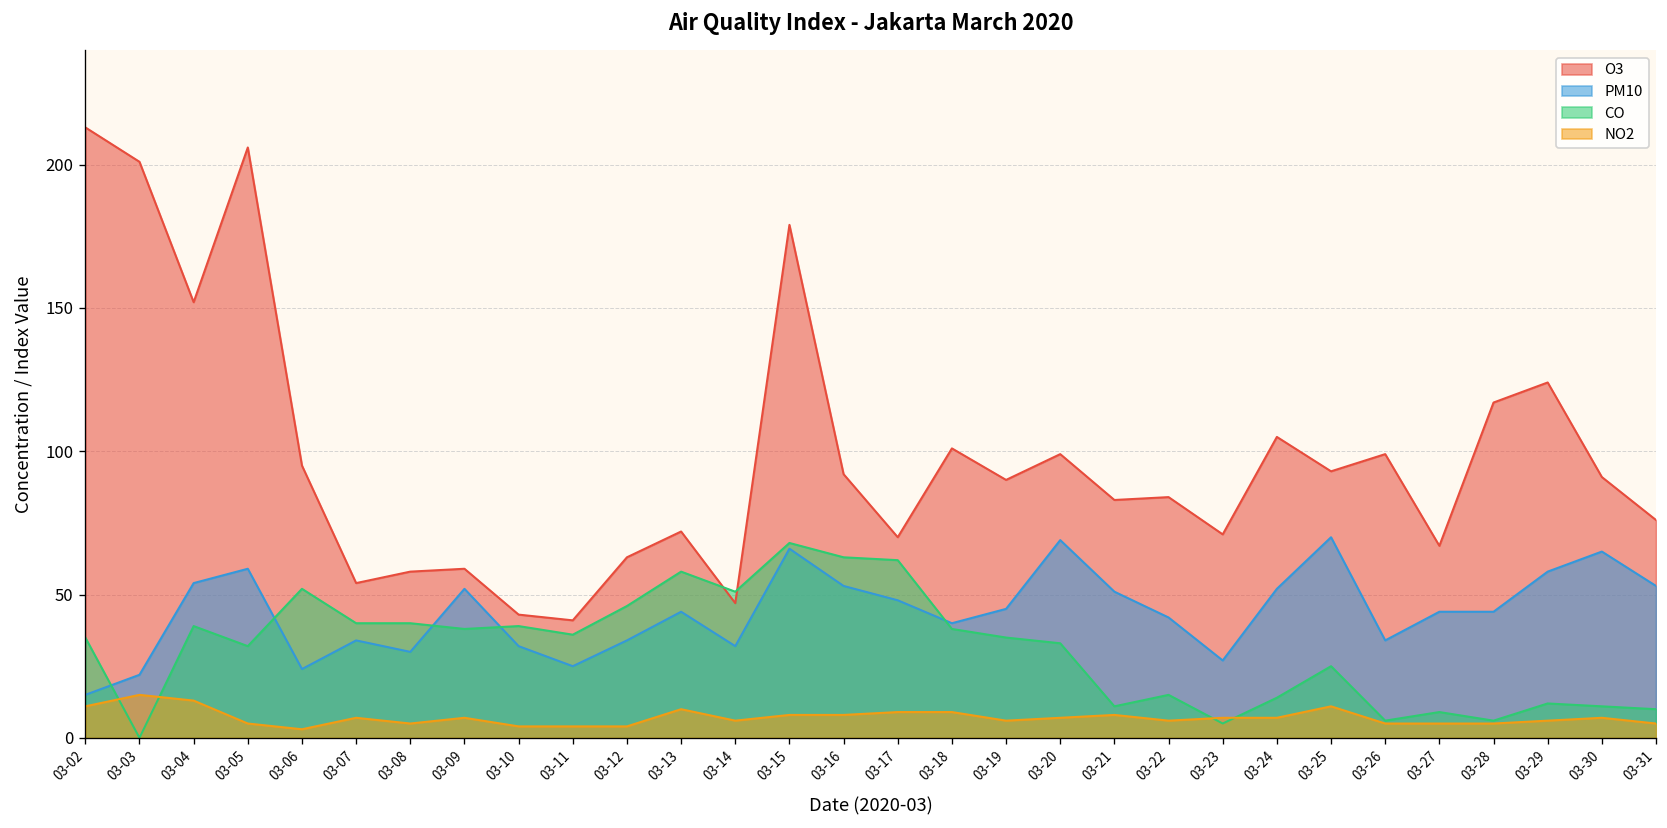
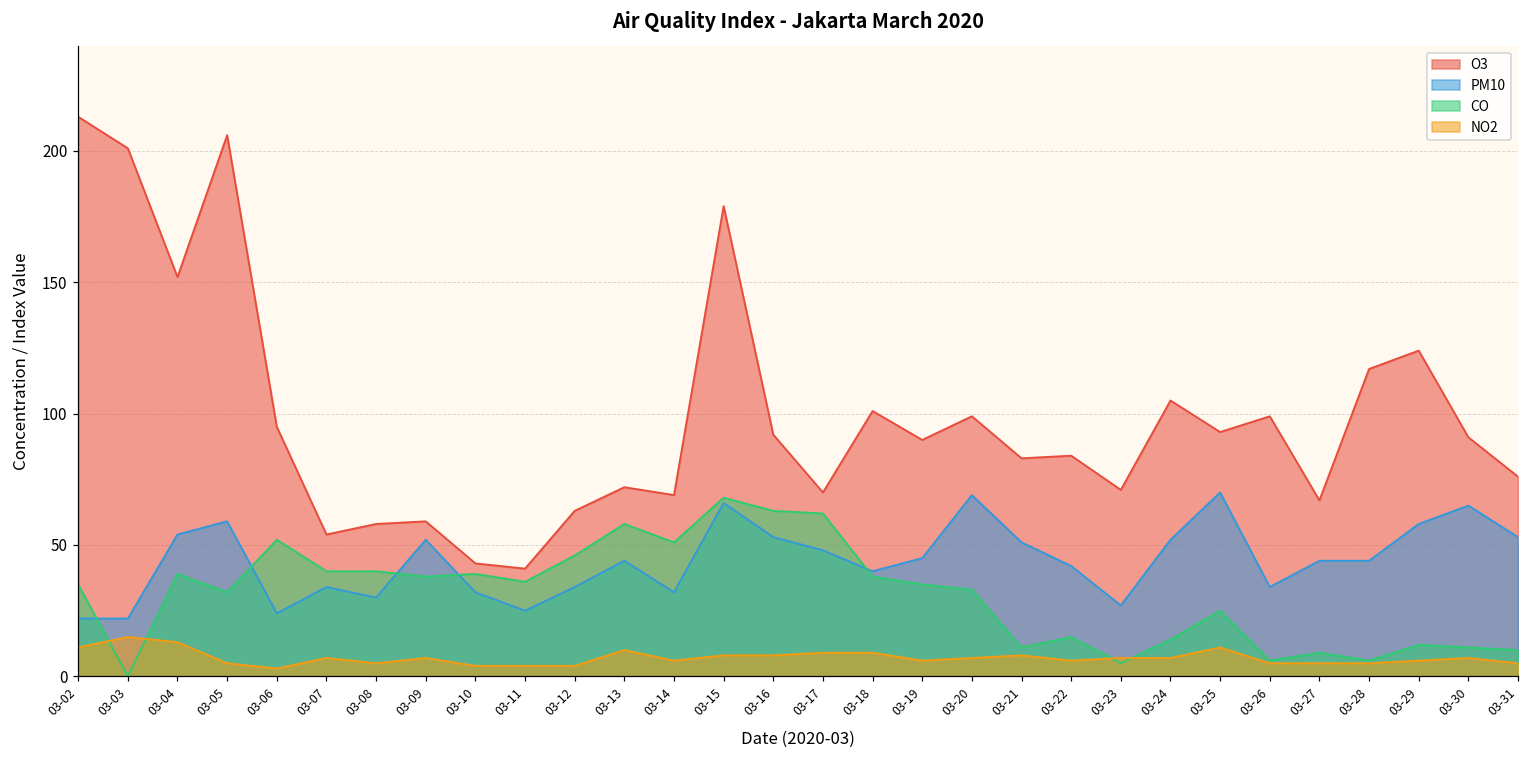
PM10, 03-02: 15 -> 22
O3, 03-14: 47 -> 69
